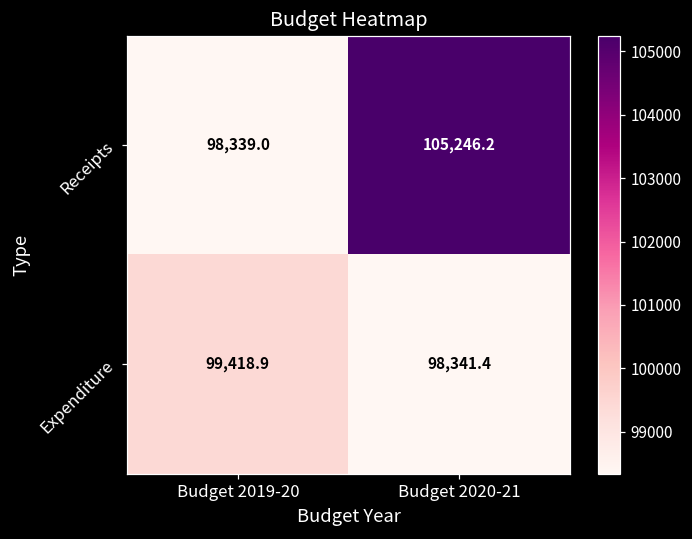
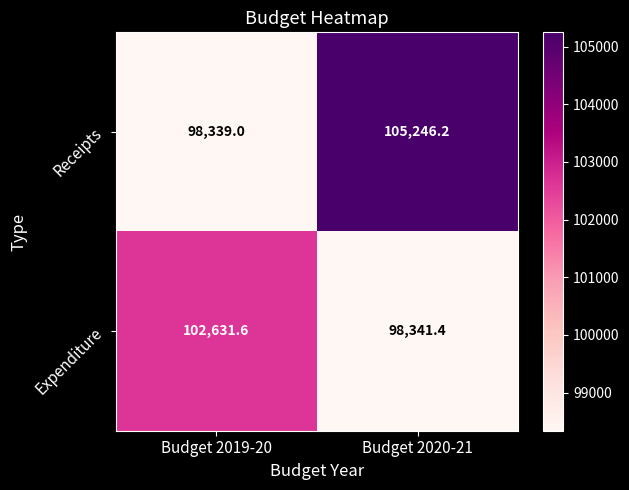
Expenditure, Budget 2019-20: 99,418.9 -> 102,631.6
